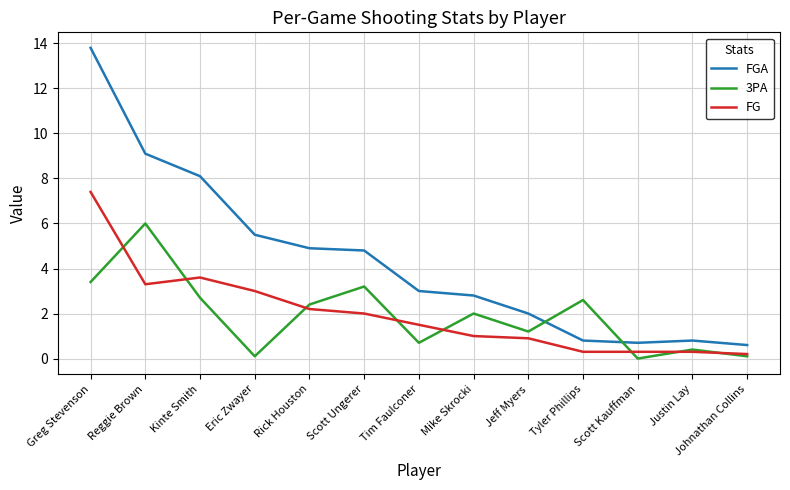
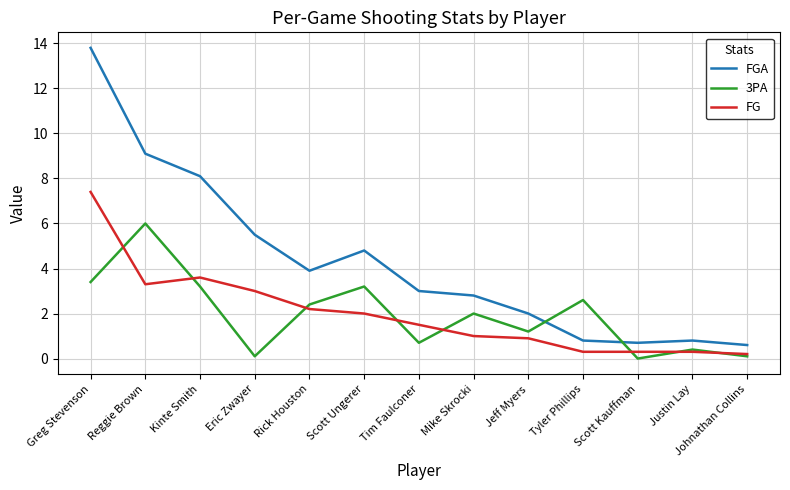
3PA, Kinte Smith: 2.7 -> 3.2
FGA, Rick Houston: 4.9 -> 3.9
